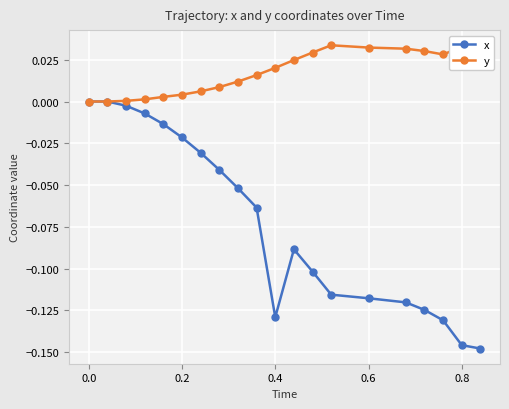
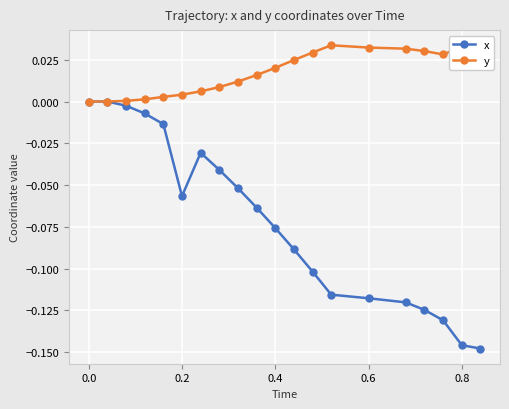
x, 0.2: -0.022 -> -0.057
x, 0.4: -0.129 -> -0.076
